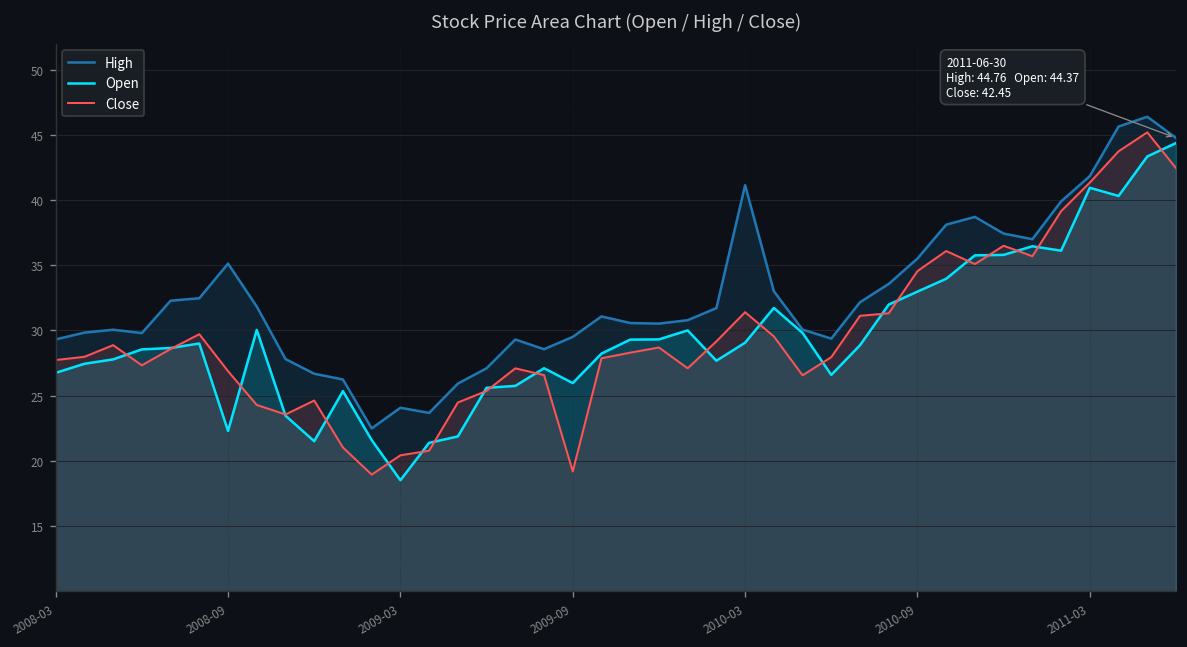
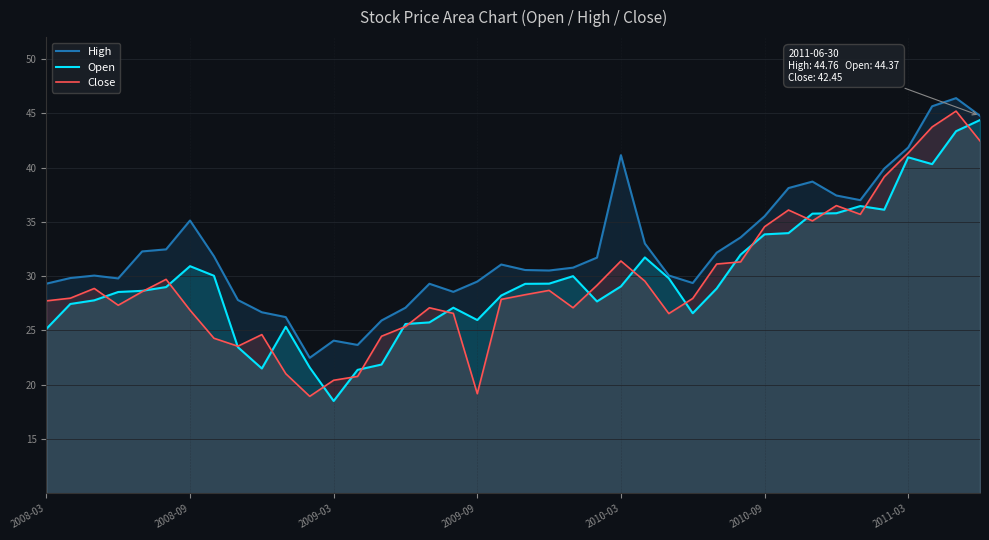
Open, 2008-03: 26.7 -> 25.2
Open, 2008-09: 22.3 -> 30.9
Open, 2010-09: 33.0 -> 33.8
